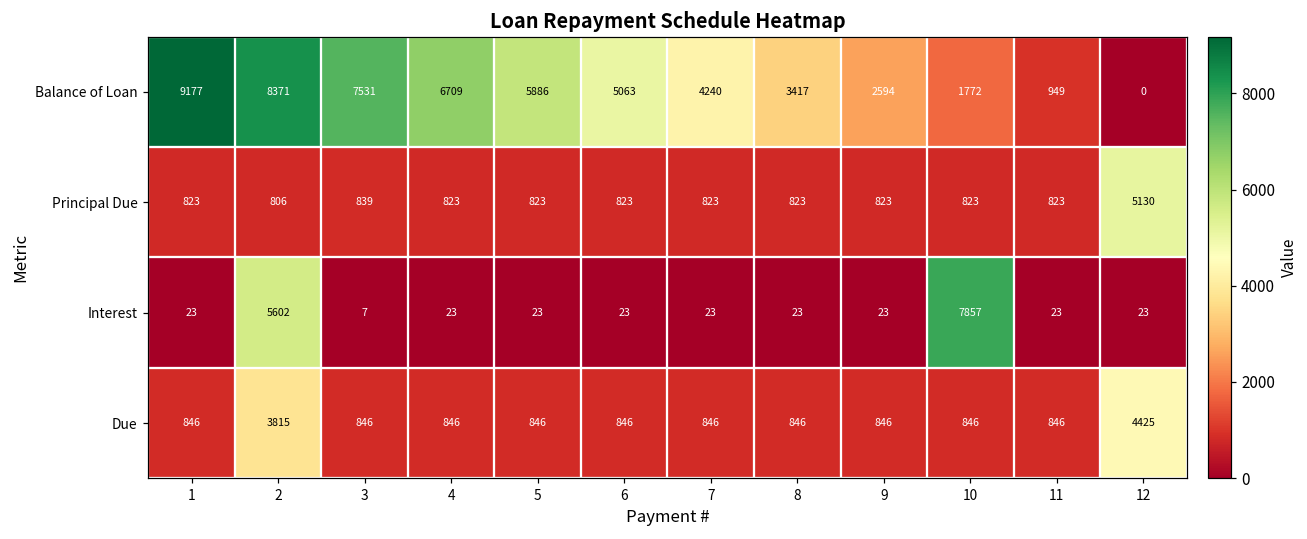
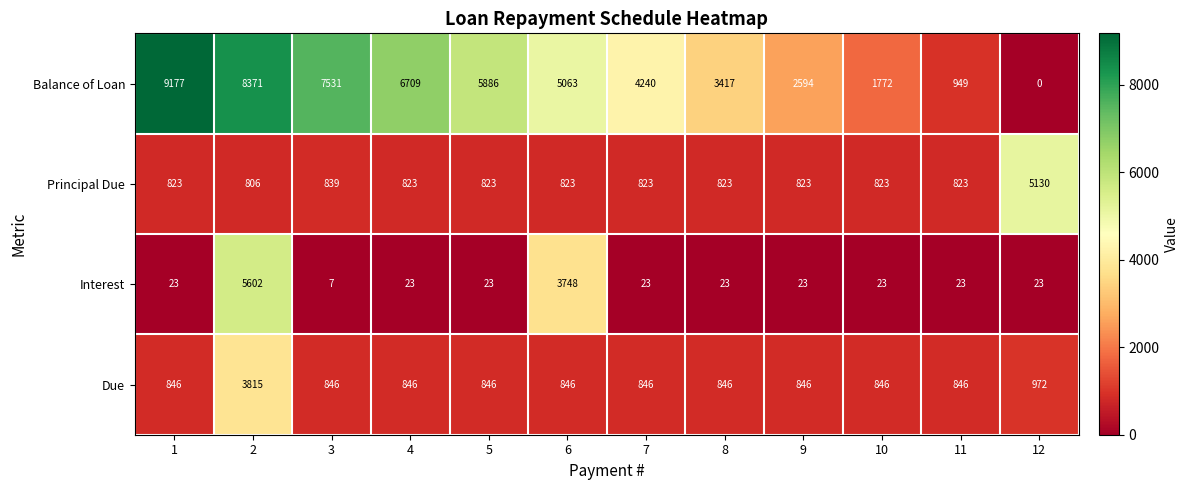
Interest, 6: 23 -> 3748
Interest, 10: 7857 -> 23
Due, 12: 4425 -> 972
